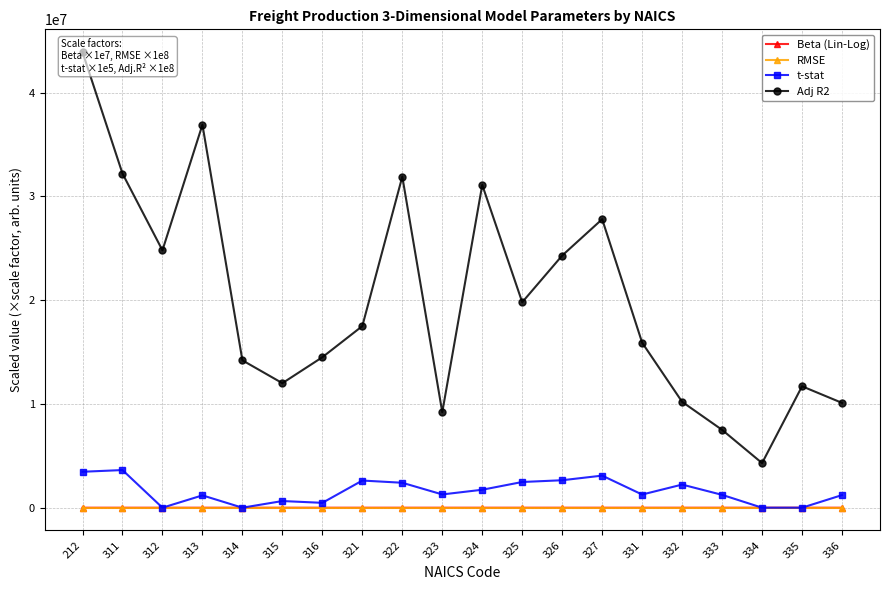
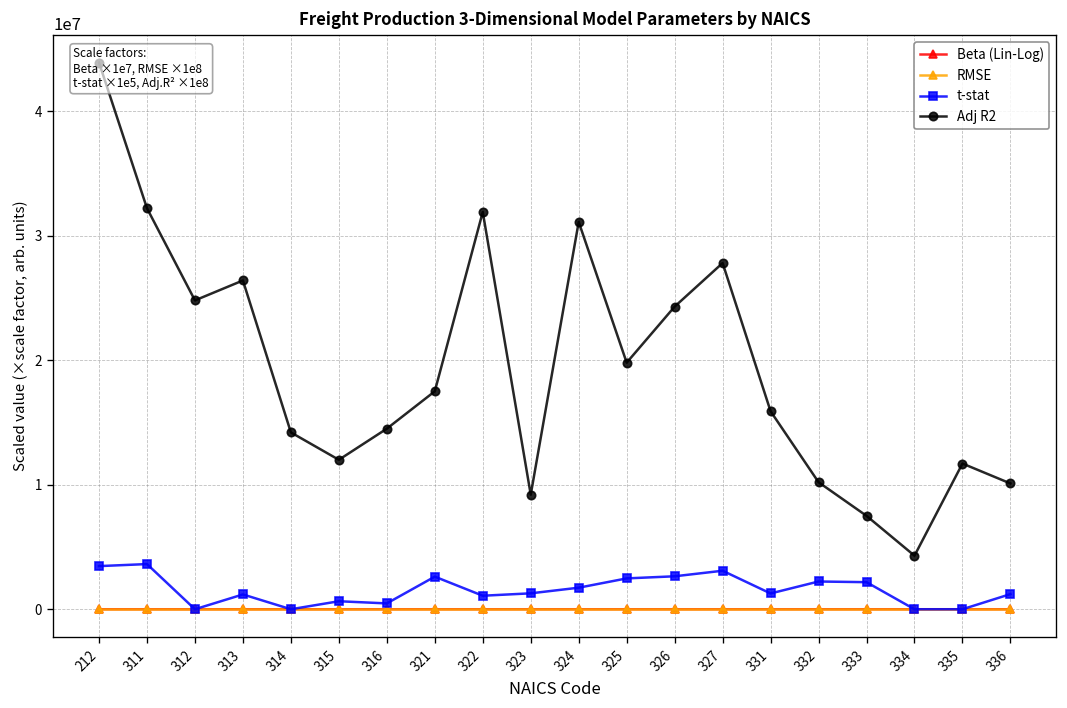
Adj R2, 313: 36900000 -> 26400000
t-stat, 322: 2400000 -> 1100000
t-stat, 333: 1200000 -> 2200000
